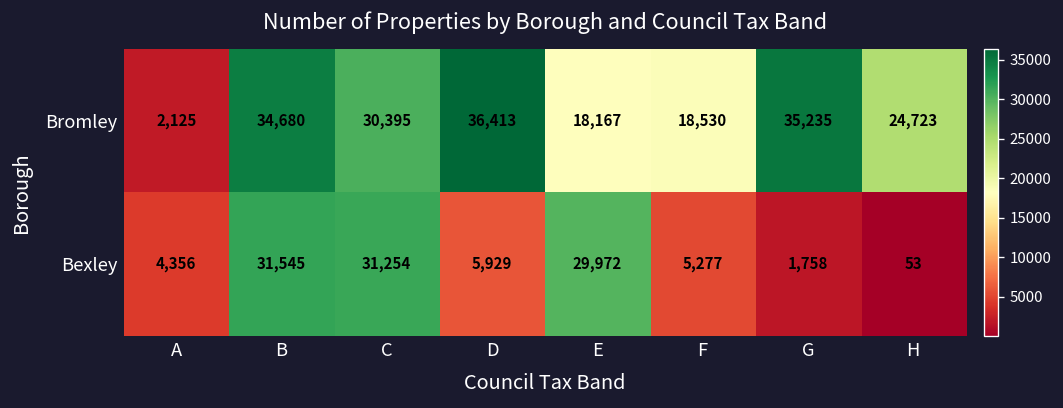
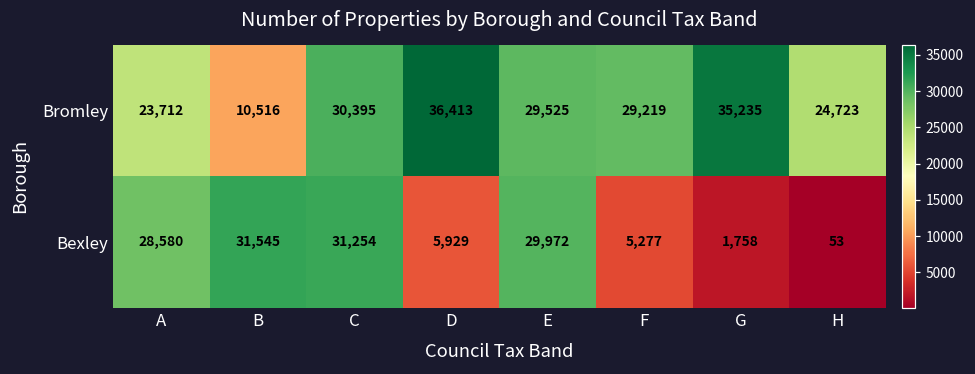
Bromley, A: 2,125 -> 23,712
Bromley, B: 34,680 -> 10,516
Bromley, E: 18,167 -> 29,525
Bromley, F: 18,530 -> 29,219
Bexley, A: 4,356 -> 28,580
